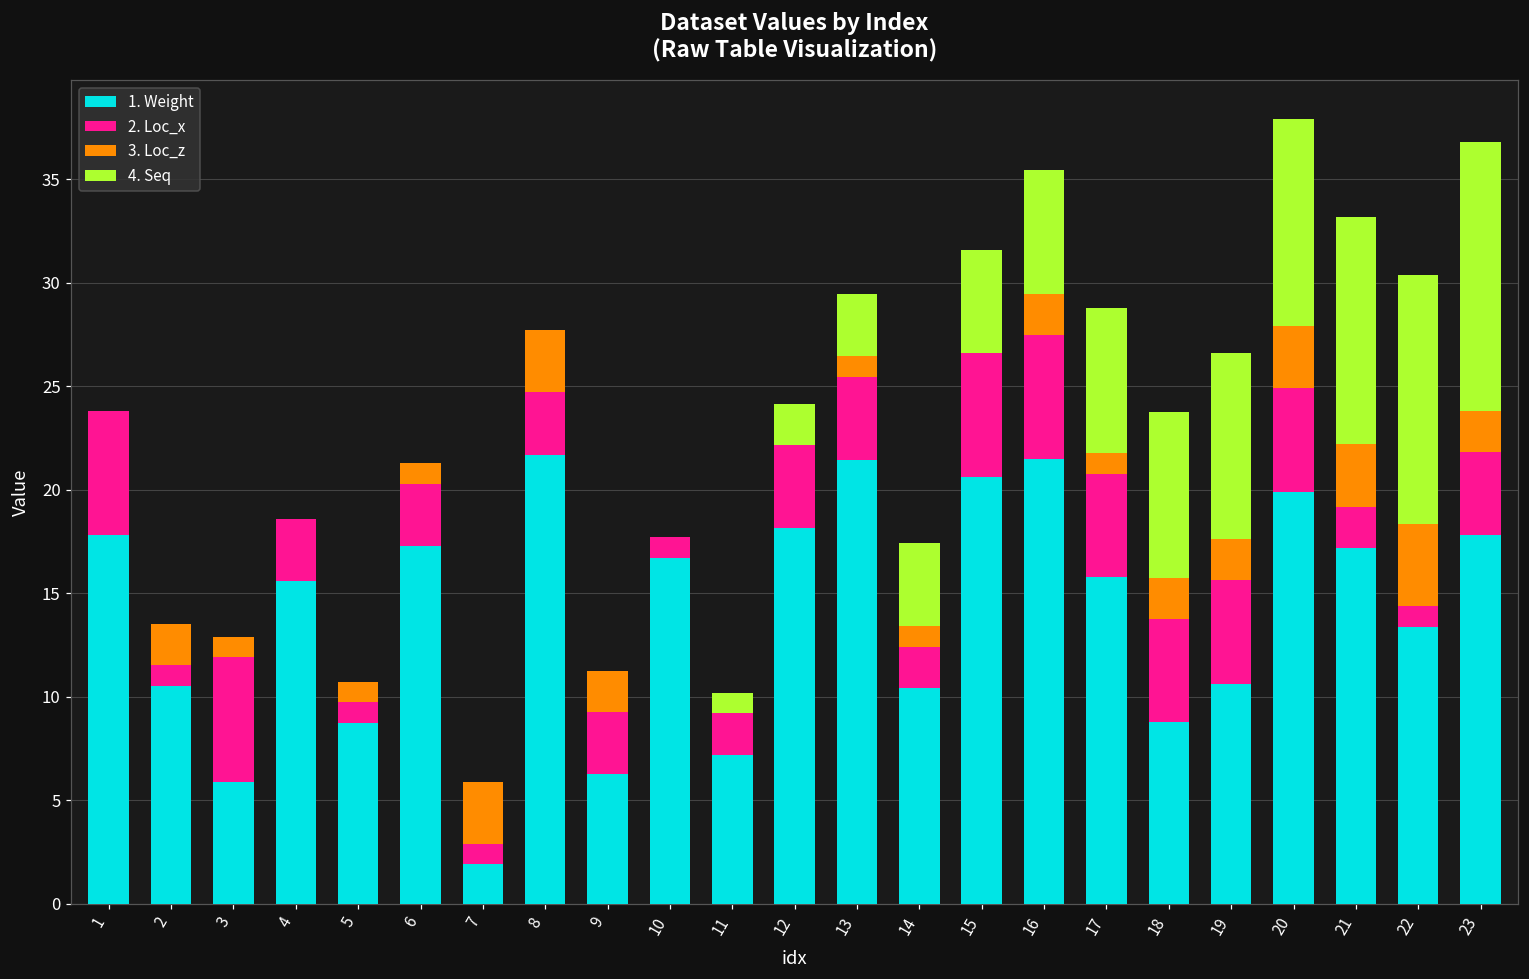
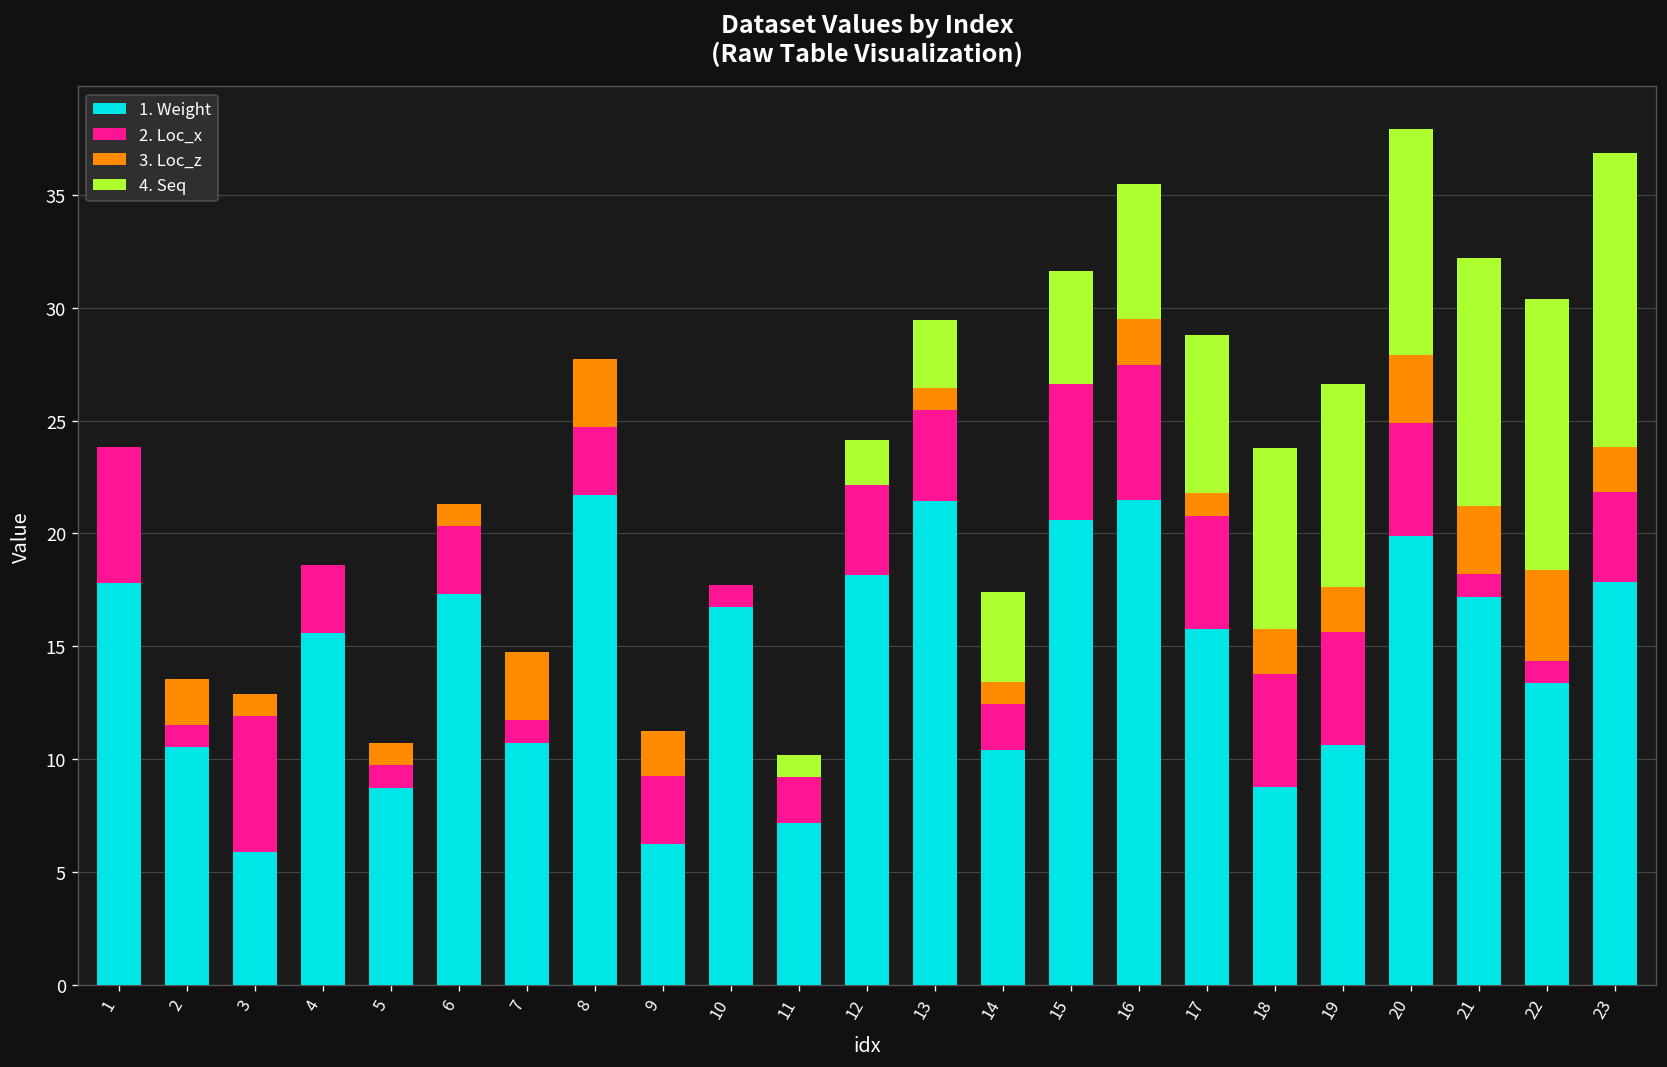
1. Weight, 7: 1.9 -> 10.7
2. Loc_x, 21: 2 -> 1
